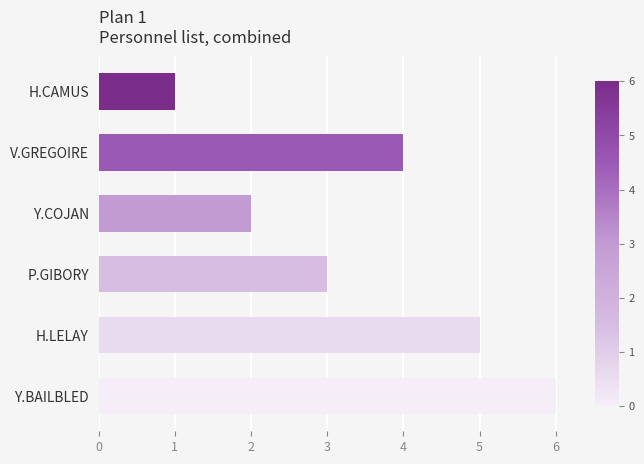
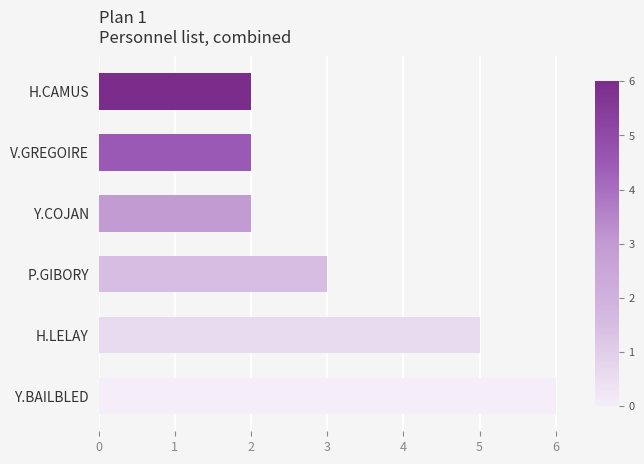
H.CAMUS: 1 -> 2
V.GREGOIRE: 4 -> 2
